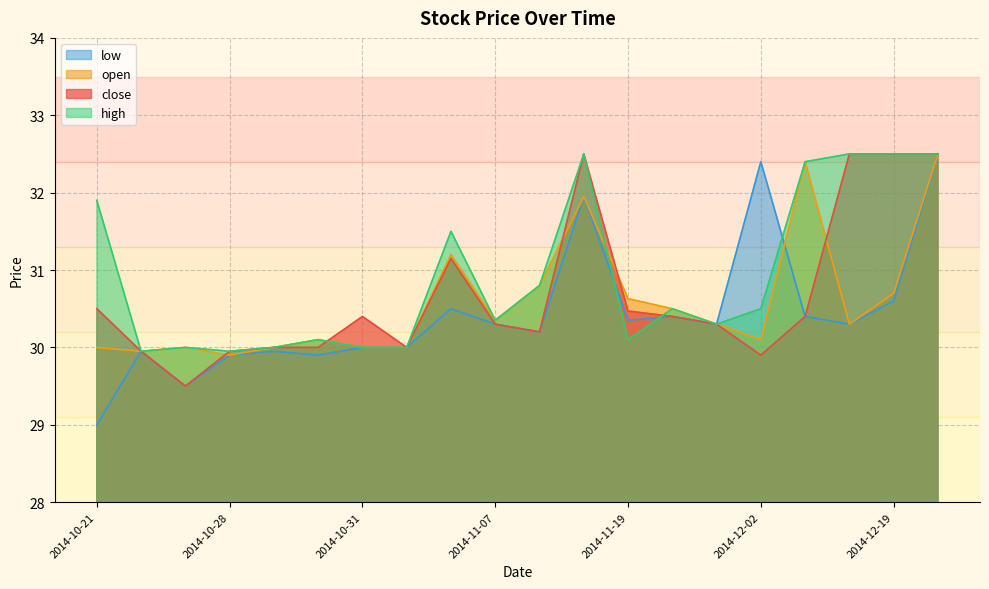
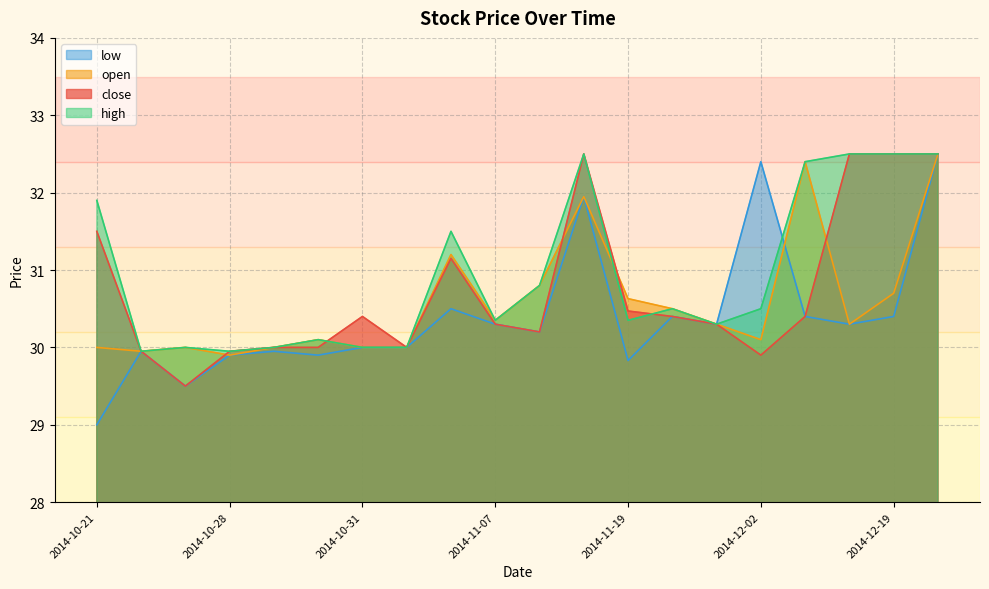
close, 2014-10-21: 30.5 -> 31.5
low, 2014-11-19: 30.4 -> 29.8
high, 2014-11-19: 30.1 -> 30.4
low, 2014-12-19: 30.6 -> 30.4
